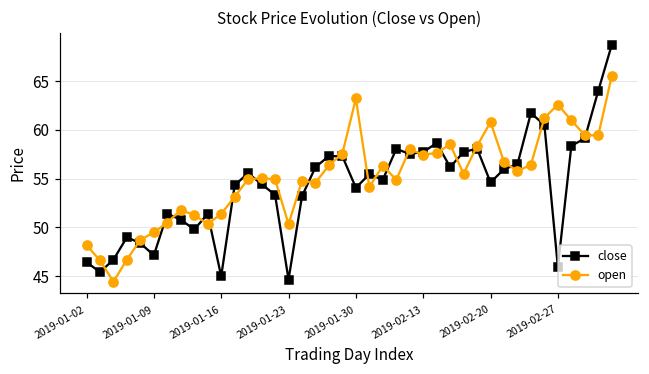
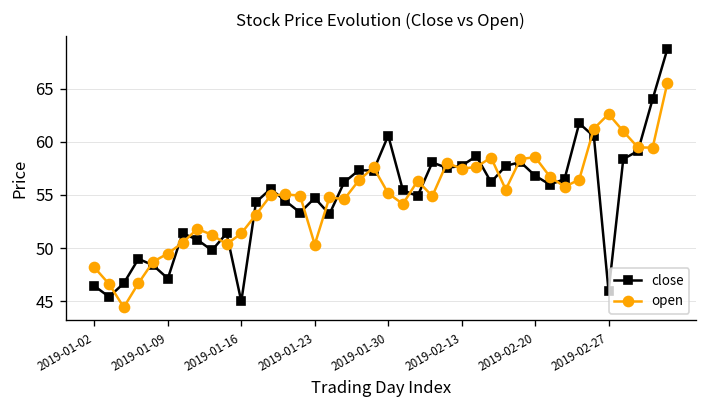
close, 2019-01-23: 45 -> 55
close, 2019-01-30: 54 -> 61
open, 2019-01-30: 63 -> 55
close, 2019-02-20: 55 -> 57
open, 2019-02-20: 61 -> 59
